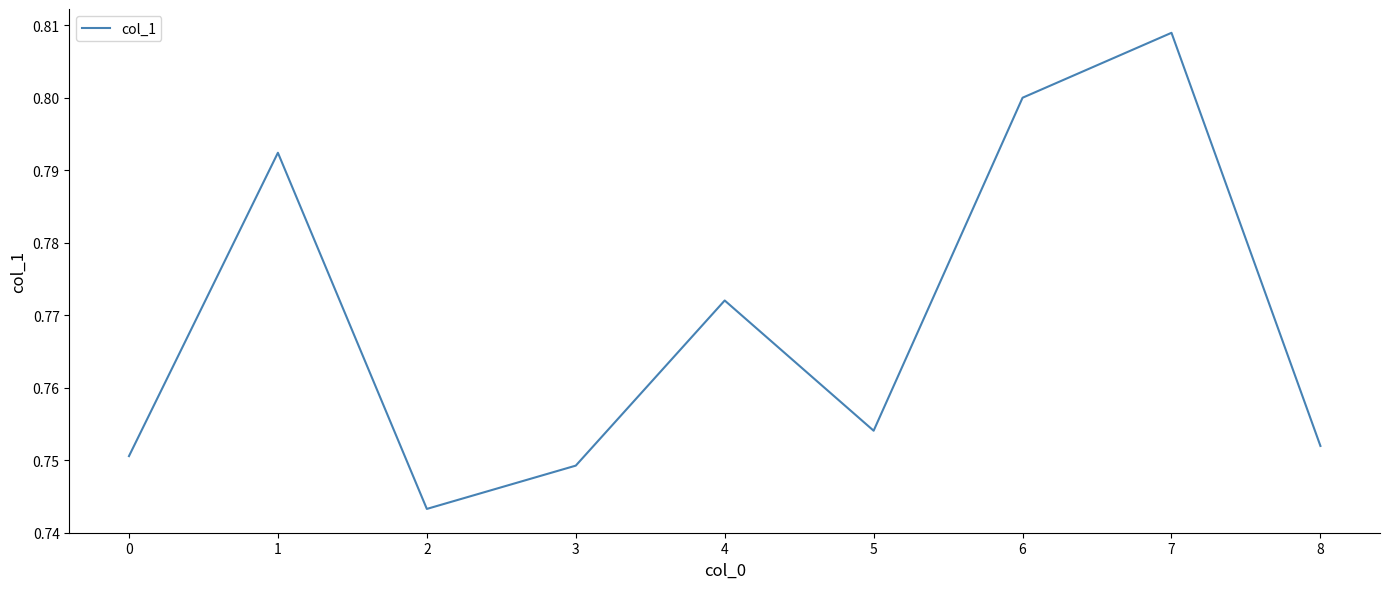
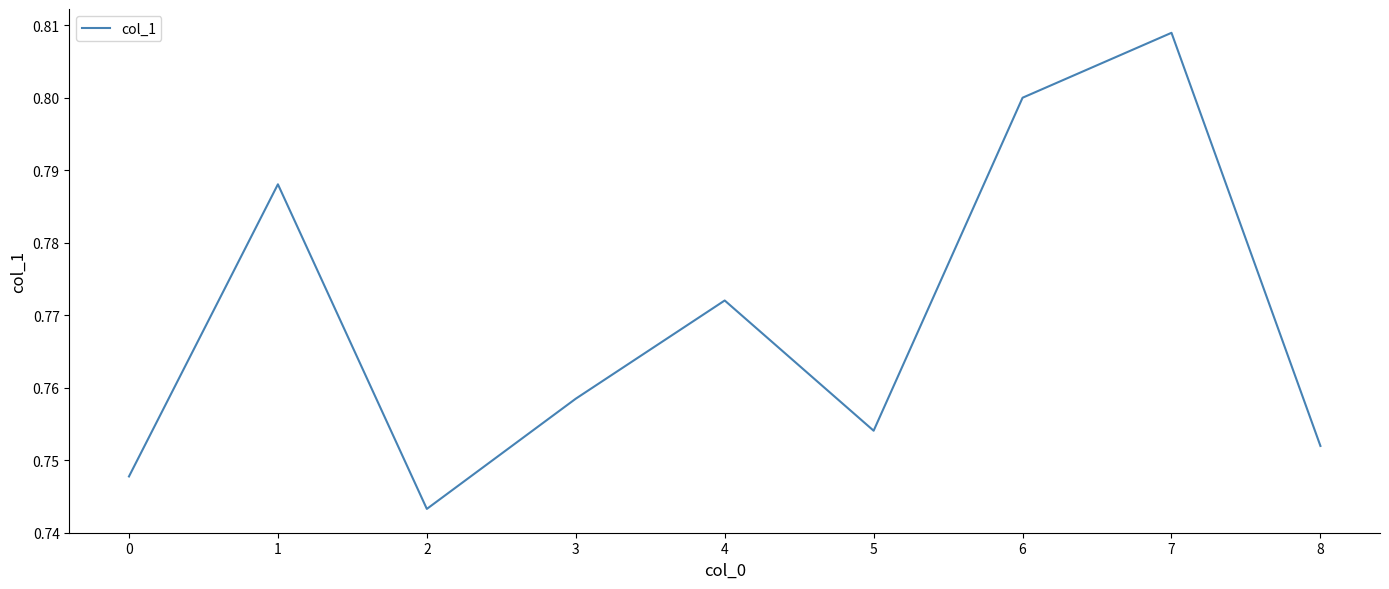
0: 0.751 -> 0.748
1: 0.792 -> 0.788
3: 0.749 -> 0.758
